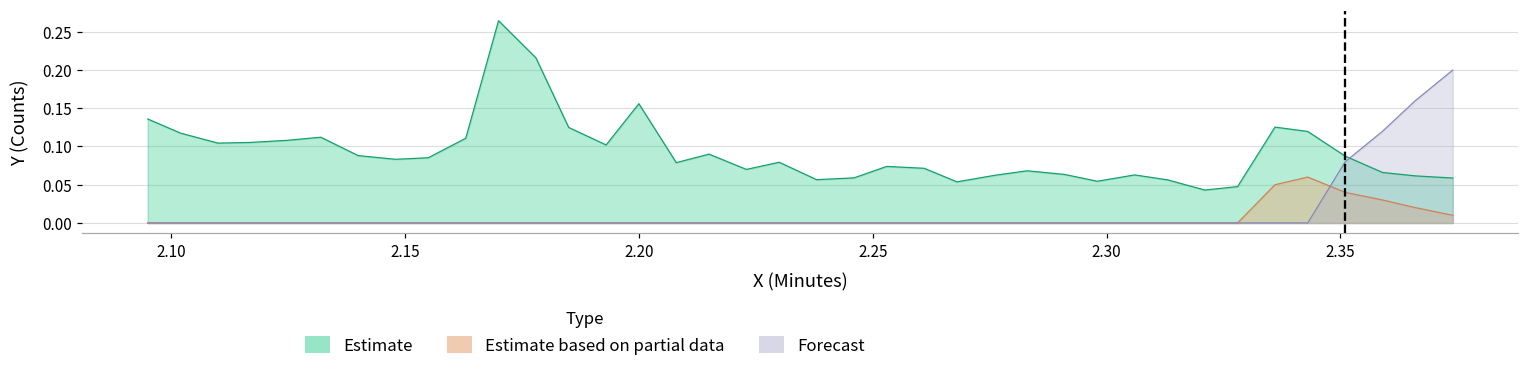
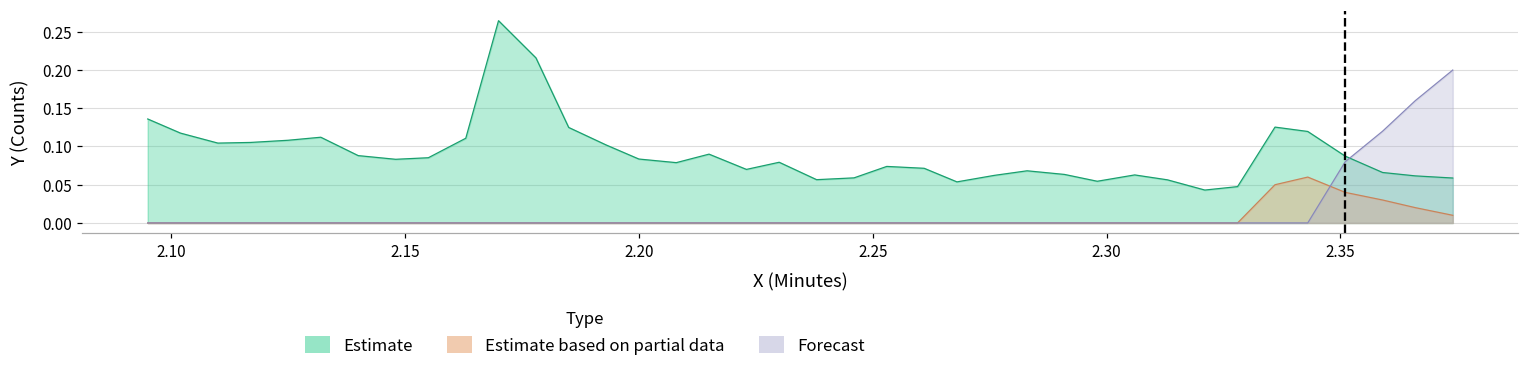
Estimate, 2.20: 0.16 -> 0.08
